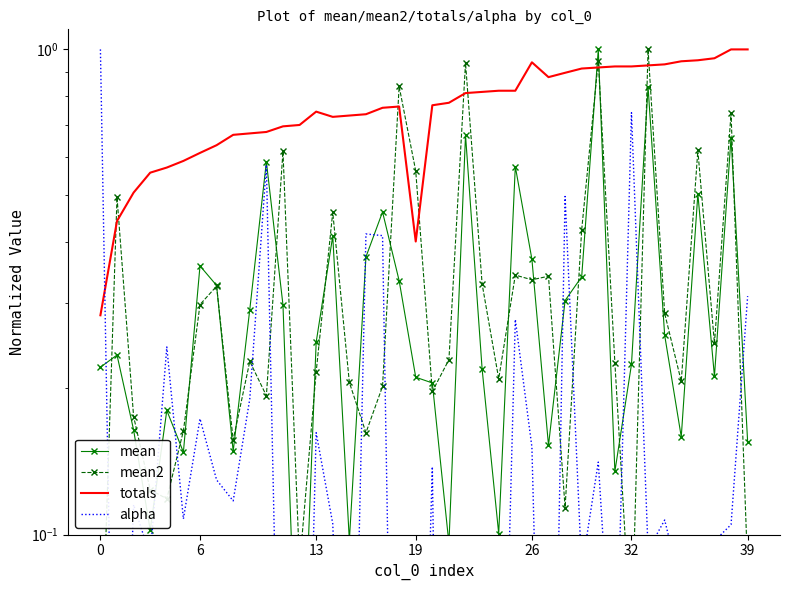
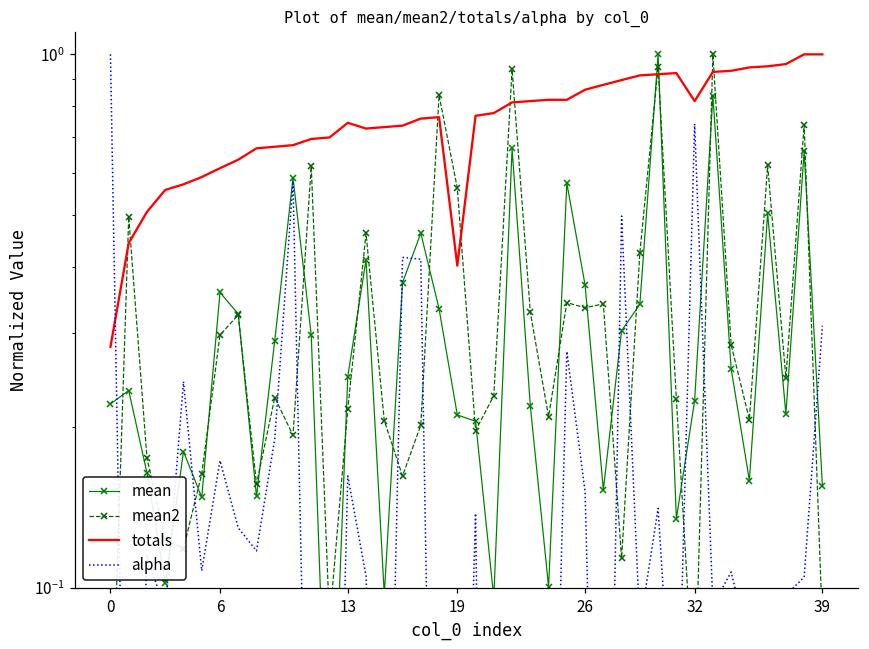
totals, 26: 0.94 -> 0.86
totals, 32: 0.92 -> 0.82
